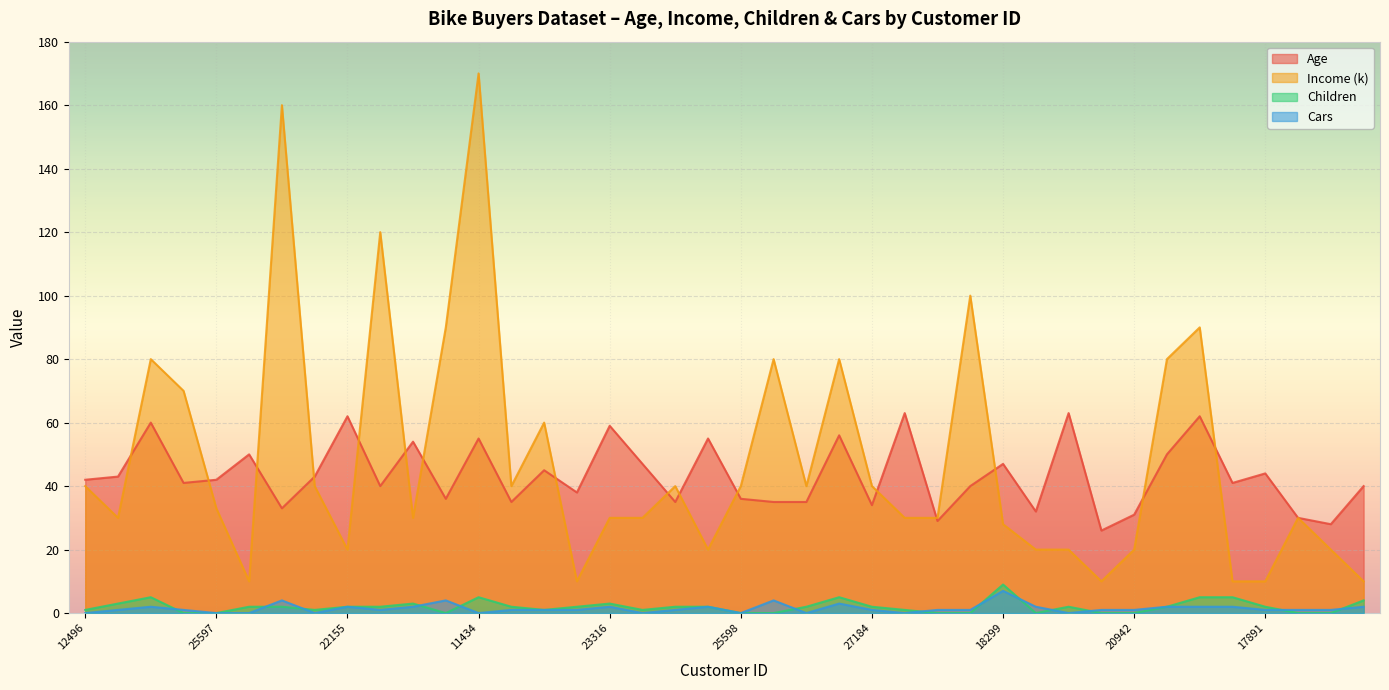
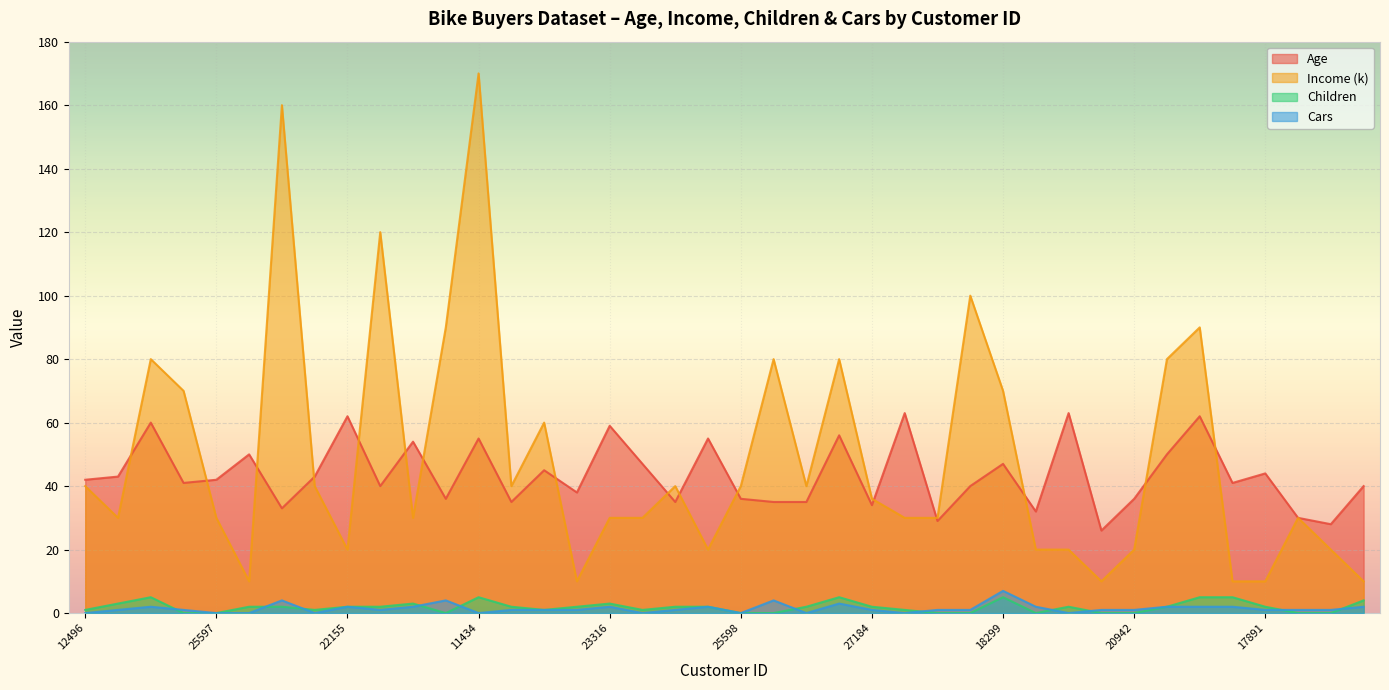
Income (k), 25597: 33 -> 30
Income (k), 27184: 40 -> 36
Income (k), 18299: 28 -> 70
Children, 18299: 9 -> 5
Age, 20942: 31 -> 36
